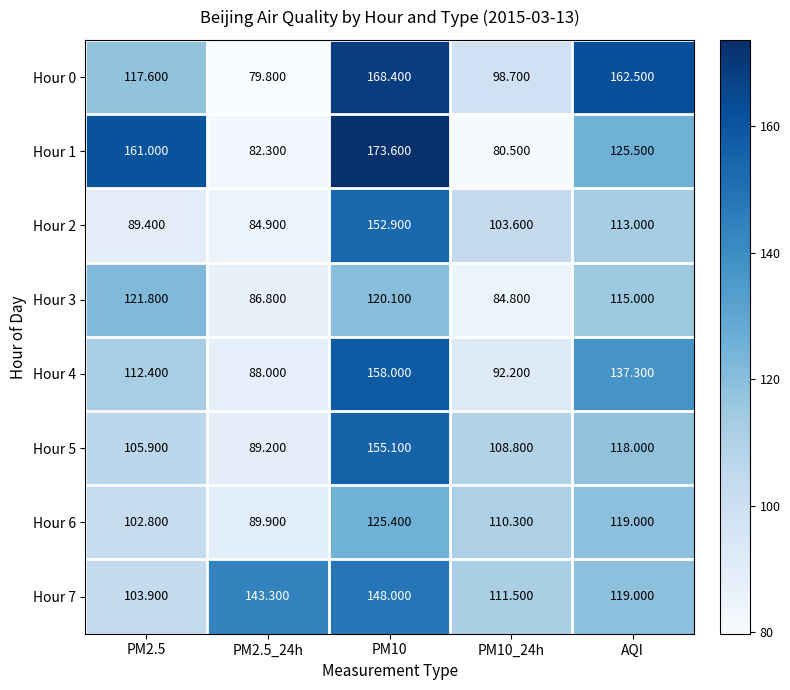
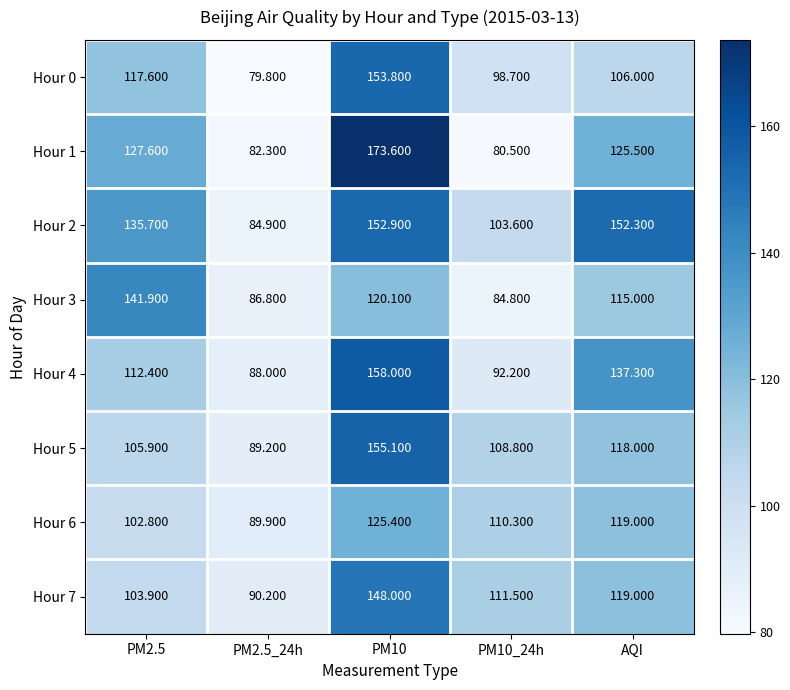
Hour 0, PM10: 168.400 -> 153.800
Hour 0, AQI: 162.500 -> 106.000
Hour 1, PM2.5: 161.000 -> 127.600
Hour 2, PM2.5: 89.400 -> 135.700
Hour 2, AQI: 113.000 -> 152.300
Hour 3, PM2.5: 121.800 -> 141.900
Hour 7, PM2.5_24h: 143.300 -> 90.200
